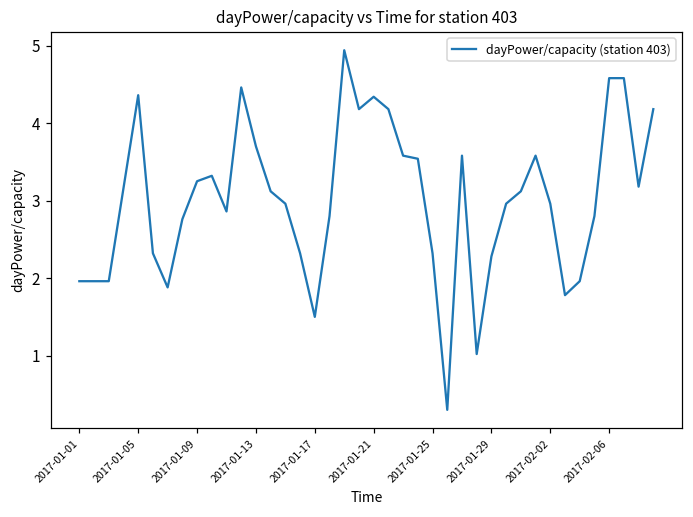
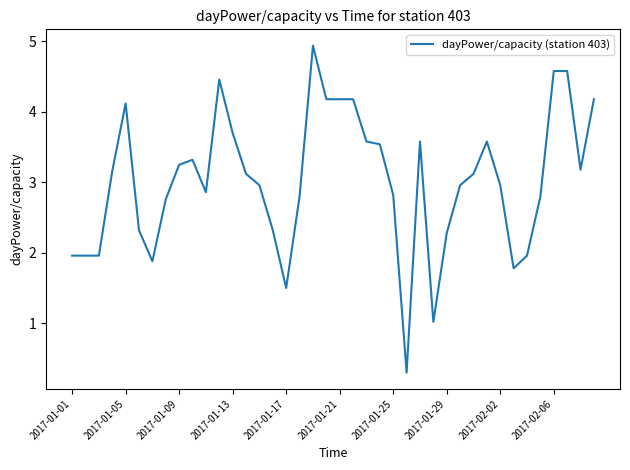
2017-01-05: 4.4 -> 4.1
2017-01-21: 4.3 -> 4.2
2017-01-25: 2.3 -> 2.8
